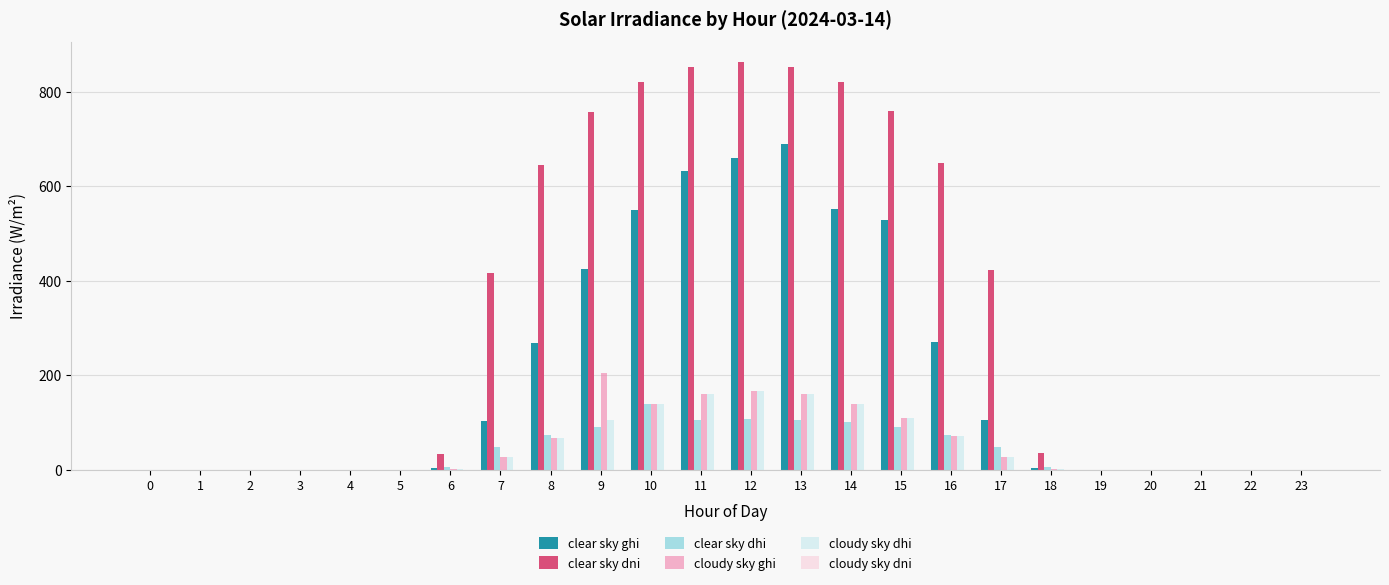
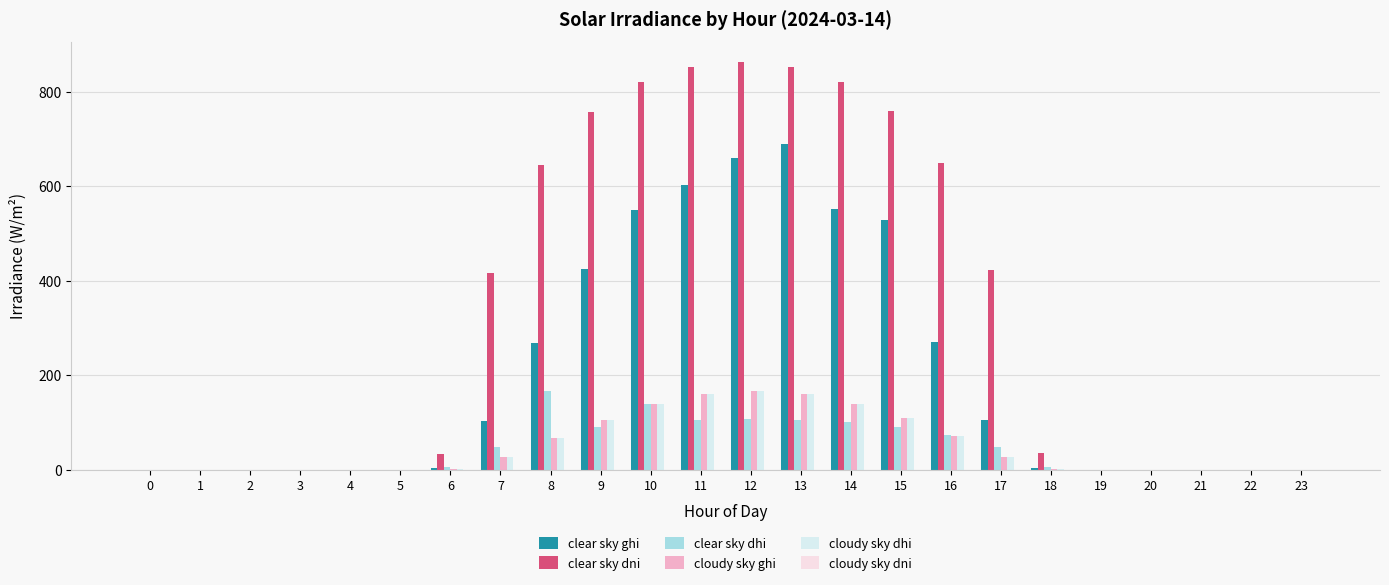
clear sky dhi, 8: 70 -> 170
cloudy sky ghi, 9: 210 -> 110
clear sky ghi, 11: 630 -> 600
